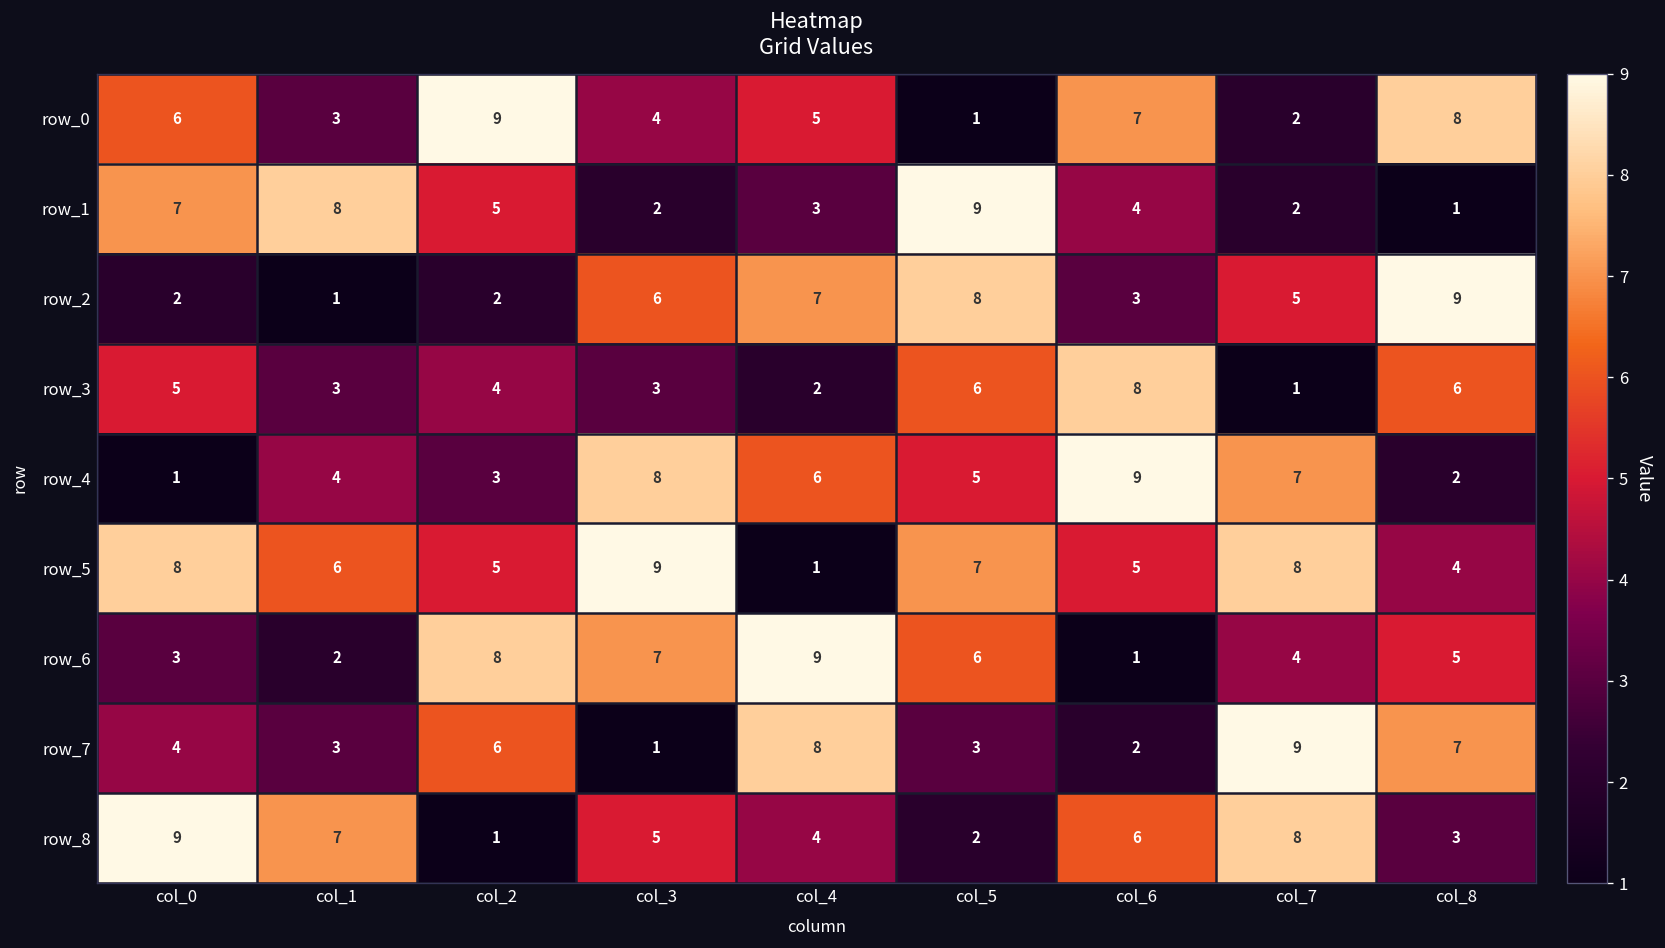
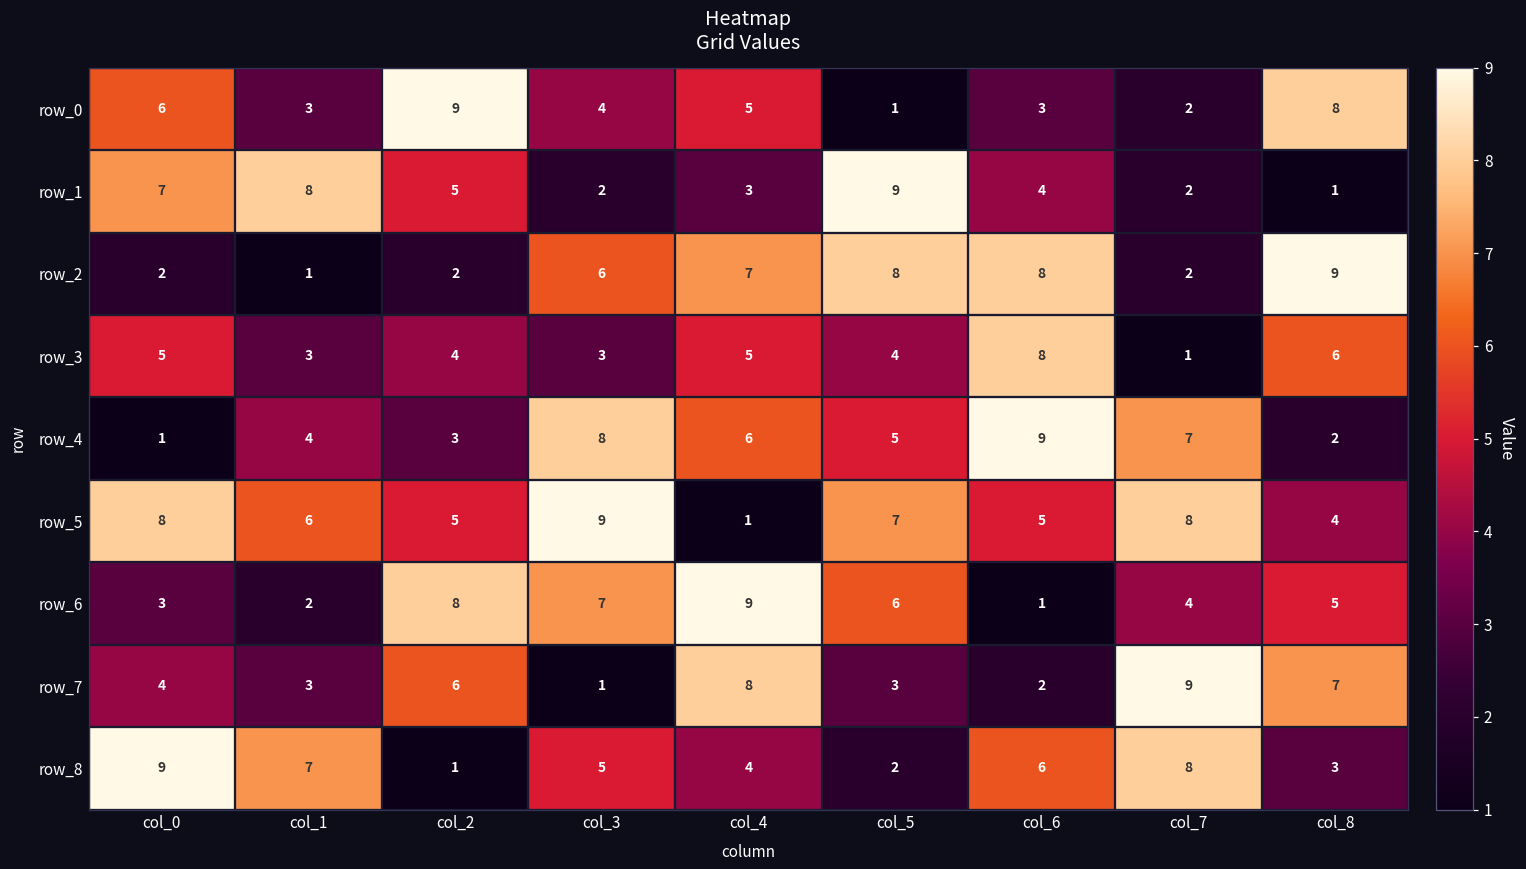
row_0, col_6: 7 -> 3
row_2, col_6: 3 -> 8
row_2, col_7: 5 -> 2
row_3, col_4: 2 -> 5
row_3, col_5: 6 -> 4
